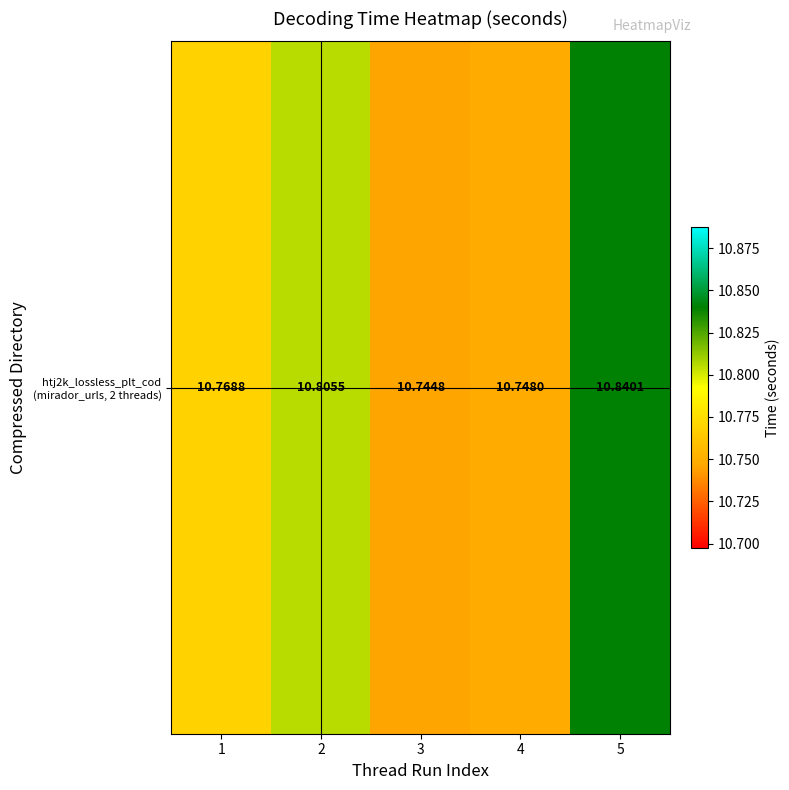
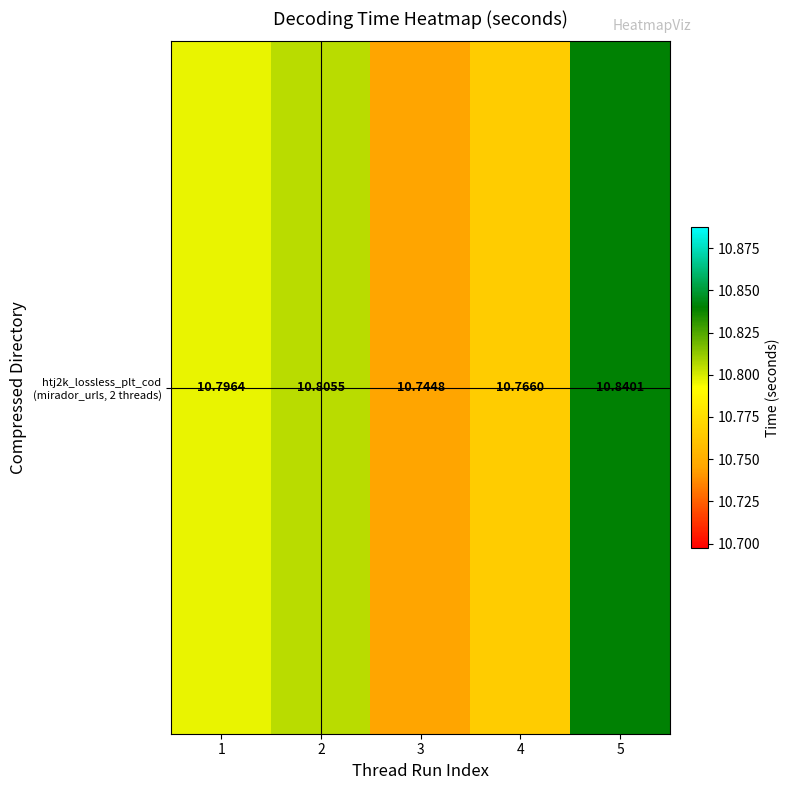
htj2k_lossless_plt_cod (mirador_urls, 2 threads), 1: 10.7688 -> 10.7964
htj2k_lossless_plt_cod (mirador_urls, 2 threads), 4: 10.7480 -> 10.7660
